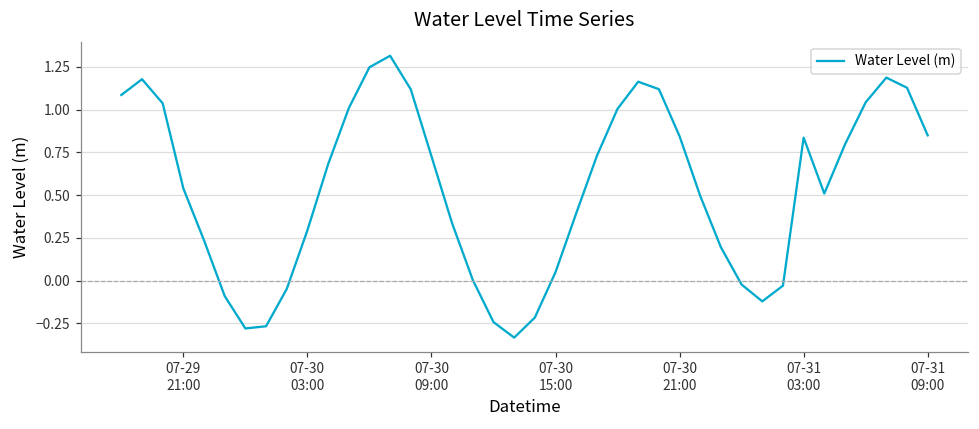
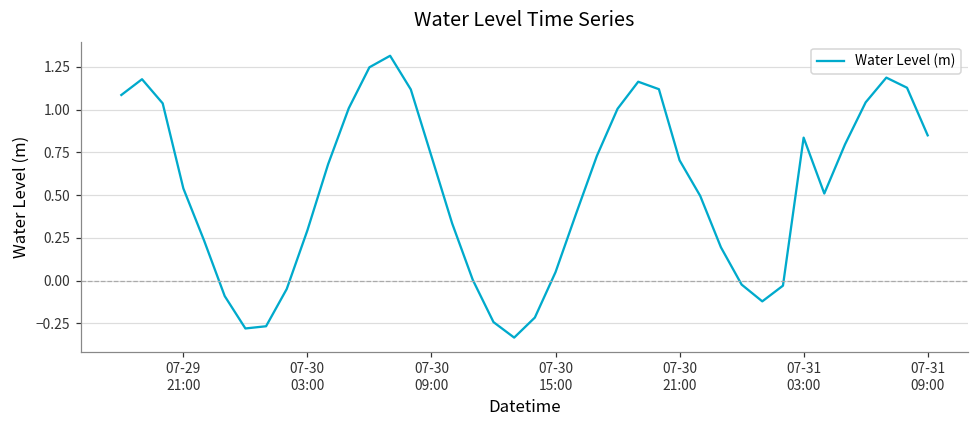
07-30 21:00: 0.84 -> 0.70
